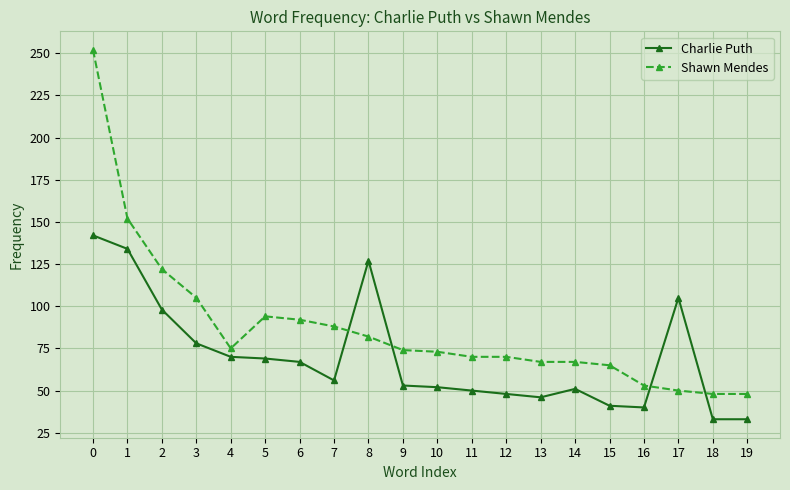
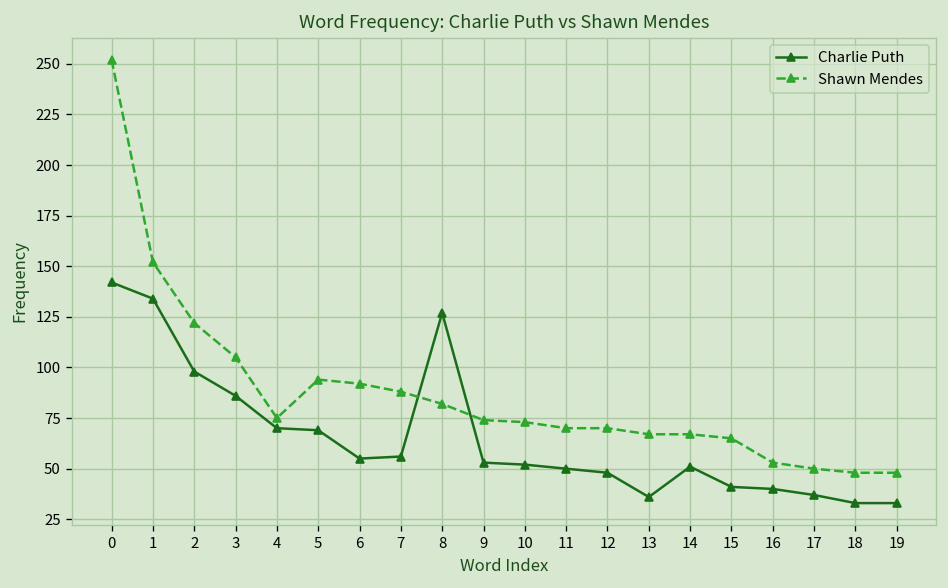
Charlie Puth, 3: 78 -> 86
Charlie Puth, 6: 67 -> 55
Charlie Puth, 13: 46 -> 36
Charlie Puth, 17: 105 -> 37
